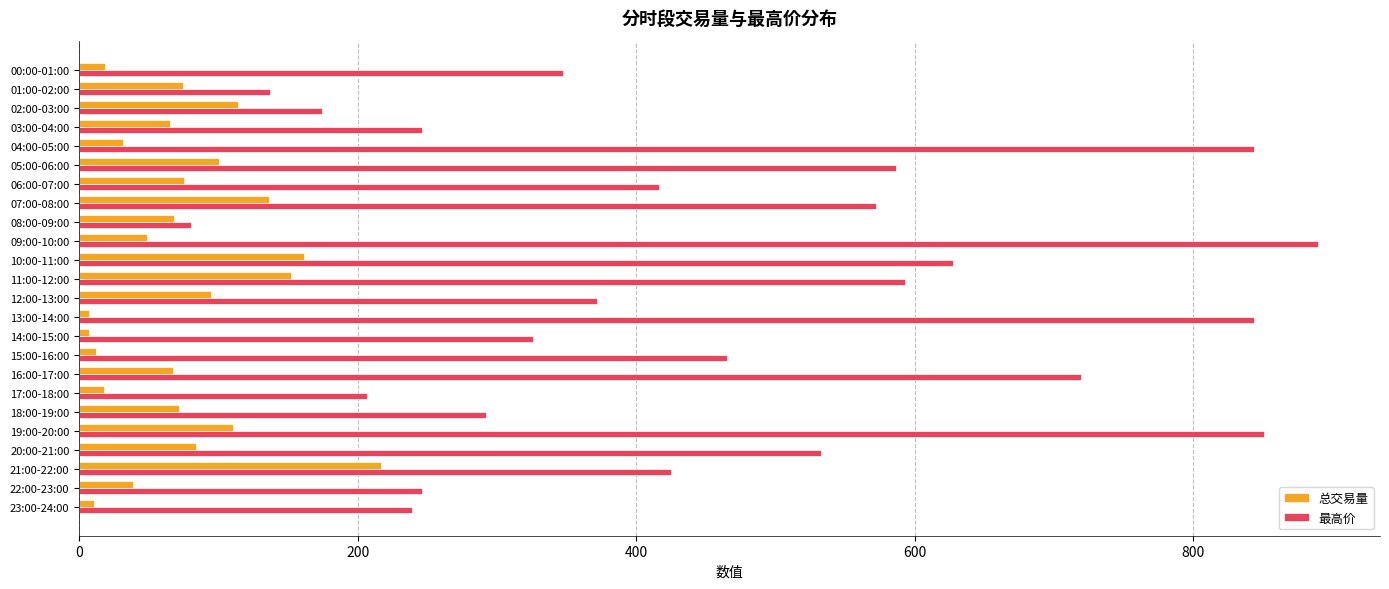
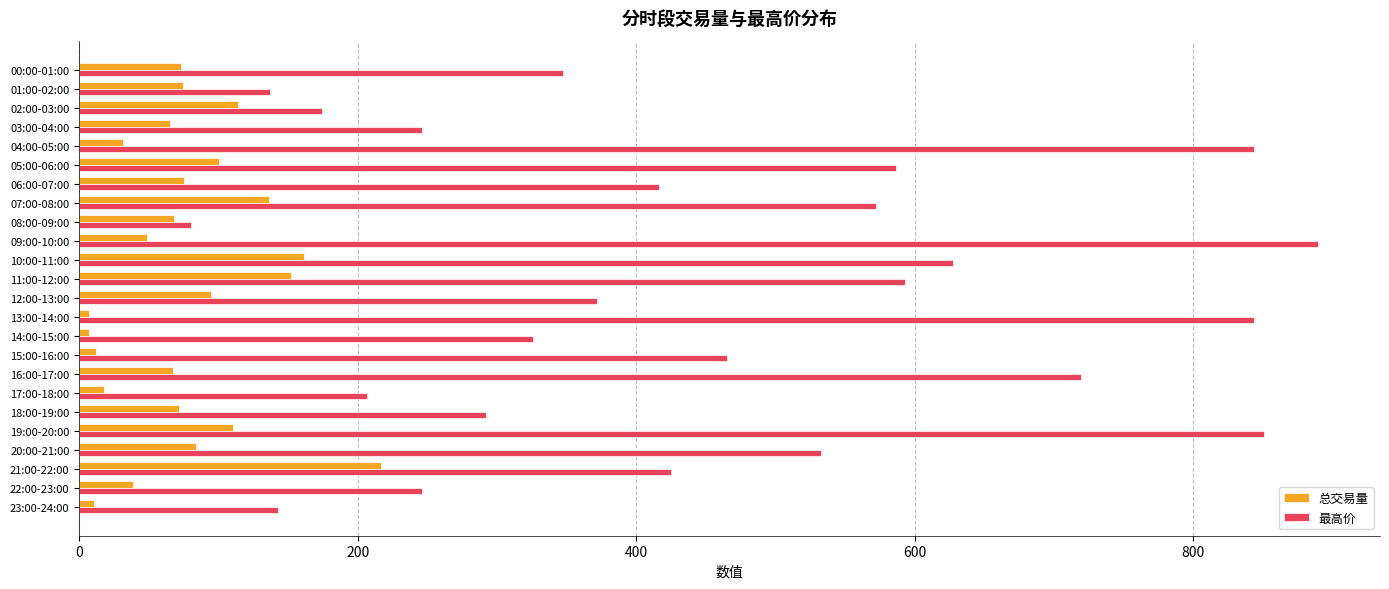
总交易量, 00:00-01:00: 18 -> 73
最高价, 23:00-24:00: 239 -> 143
